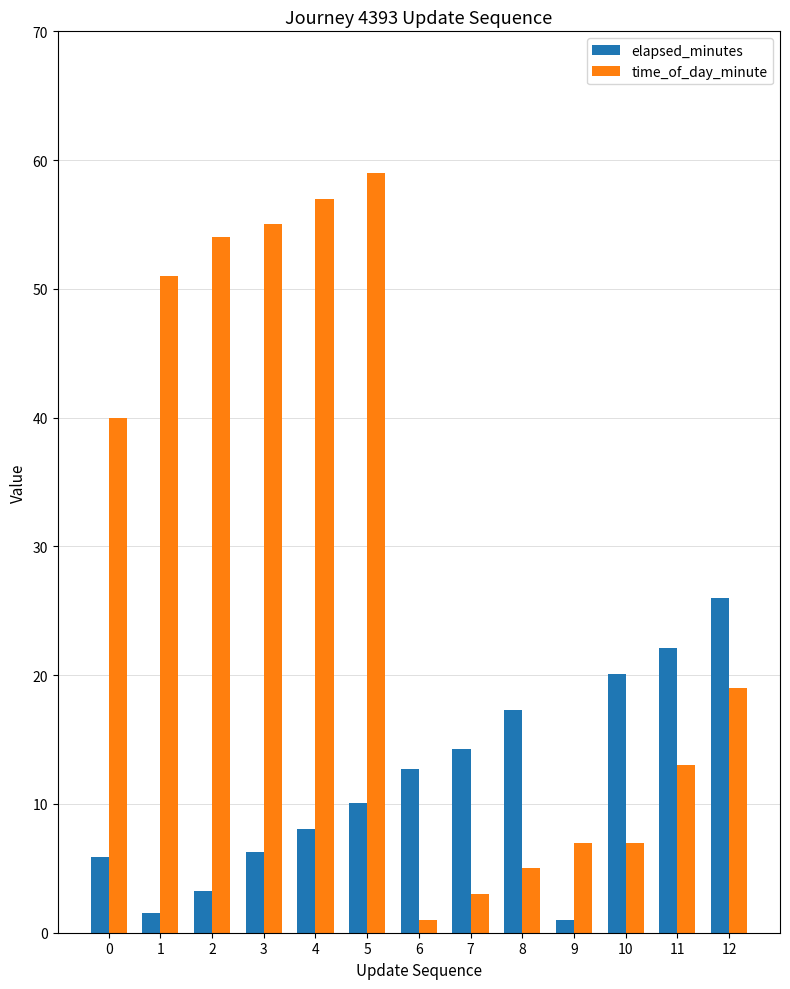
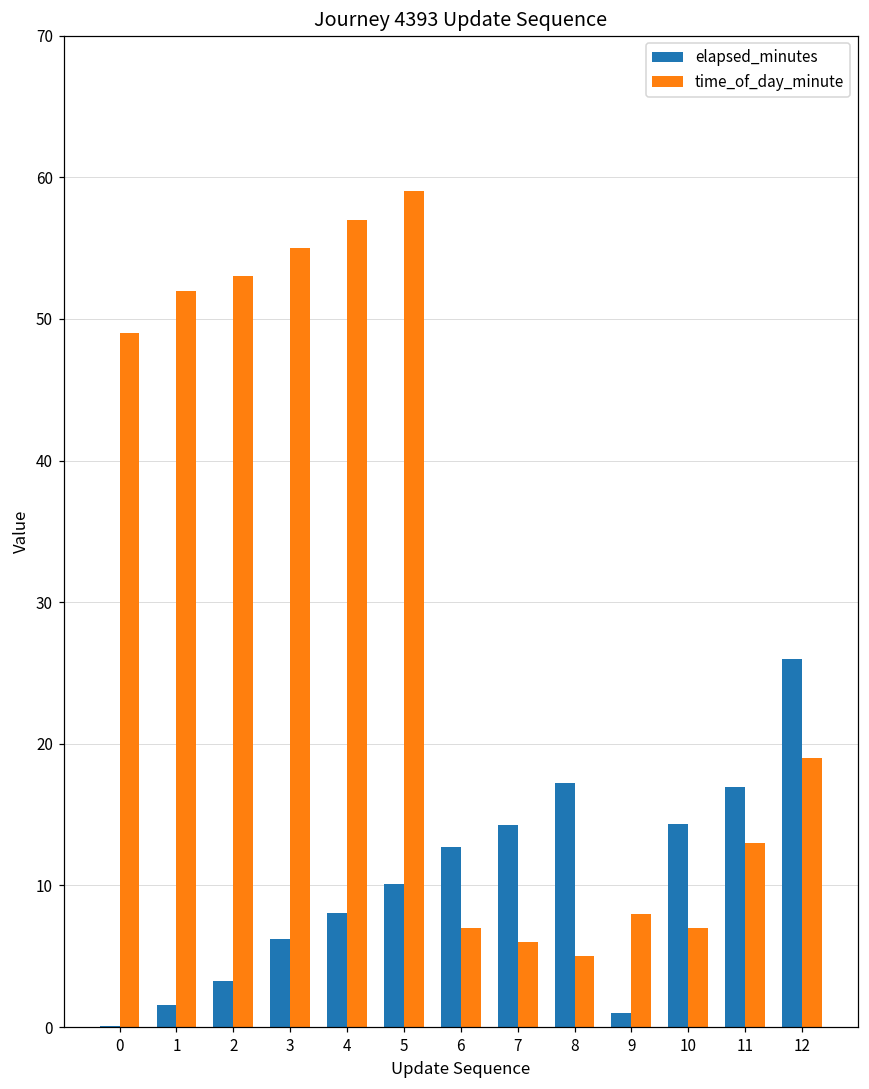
elapsed_minutes, 0: 5.9 -> 0.1
time_of_day_minute, 0: 40 -> 49
time_of_day_minute, 1: 51 -> 52
time_of_day_minute, 2: 54 -> 53
time_of_day_minute, 6: 1 -> 7
time_of_day_minute, 7: 3 -> 6
time_of_day_minute, 9: 7 -> 8
elapsed_minutes, 10: 20.1 -> 14.4
elapsed_minutes, 11: 22.1 -> 17.0
